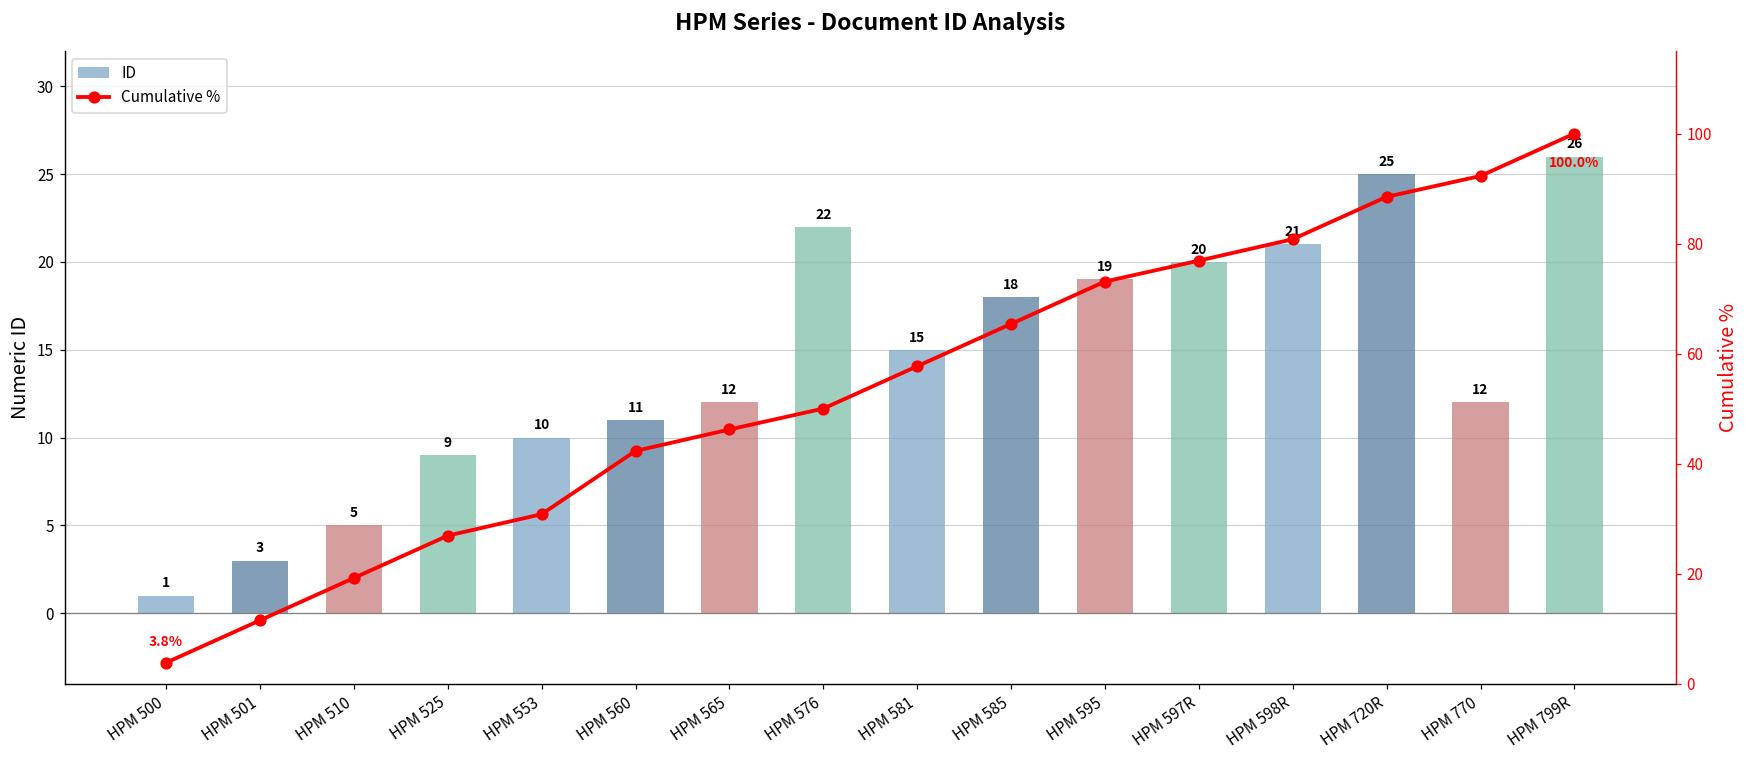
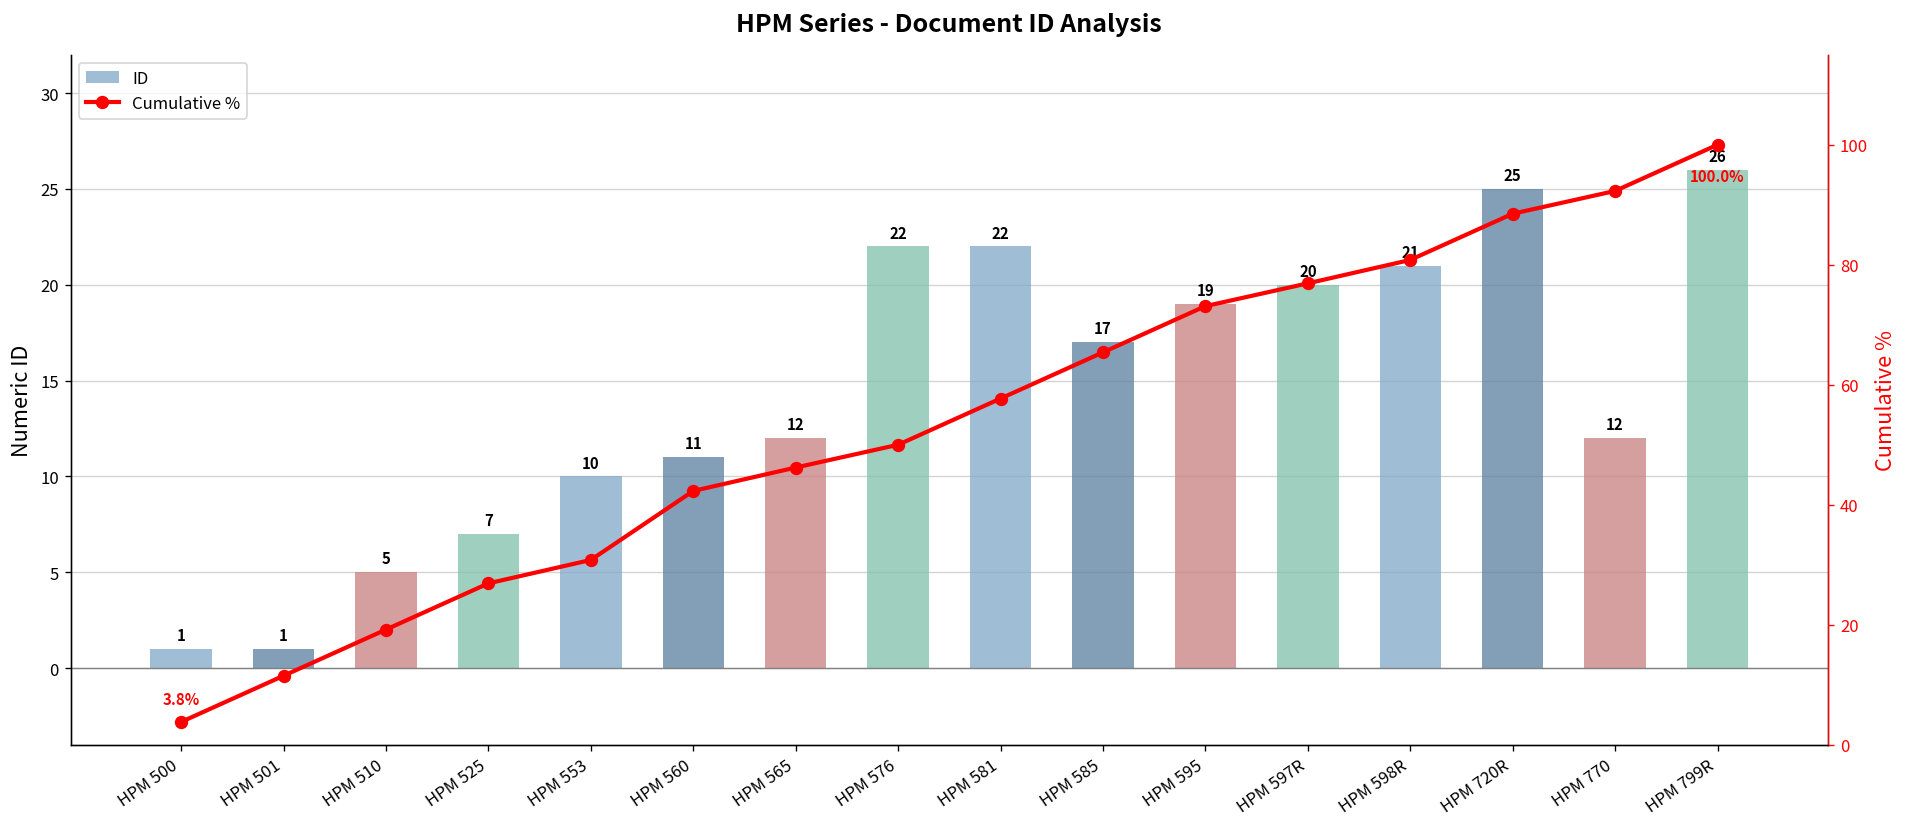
ID, HPM 501: 3 -> 1
ID, HPM 525: 9 -> 7
ID, HPM 581: 15 -> 22
ID, HPM 585: 18 -> 17
